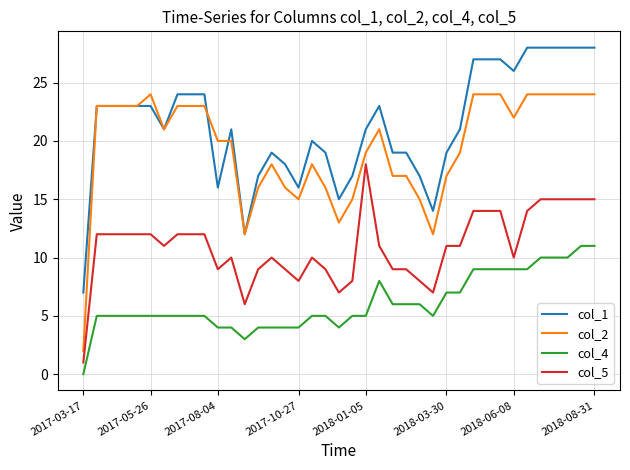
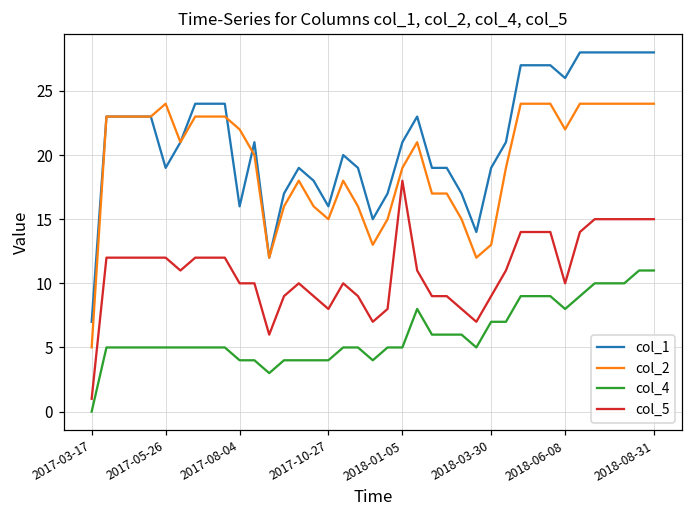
col_2, 2017-03-17: 2 -> 5
col_1, 2017-05-26: 23 -> 19
col_2, 2017-08-04: 20 -> 22
col_5, 2017-08-04: 9 -> 10
col_2, 2018-03-30: 17 -> 13
col_5, 2018-03-30: 11 -> 9
col_4, 2018-06-08: 9 -> 8
